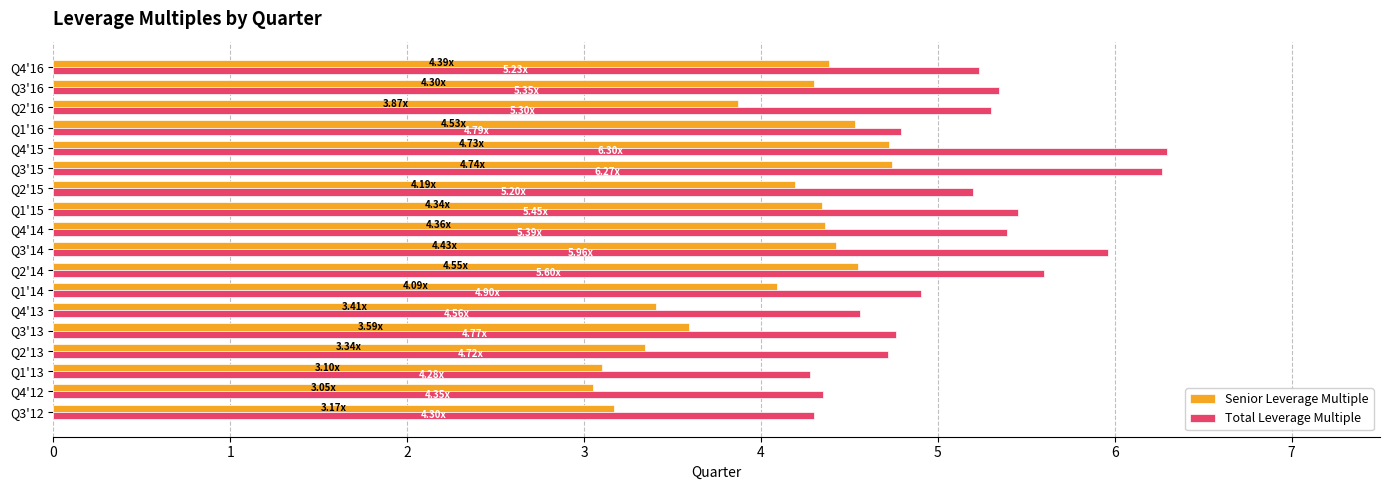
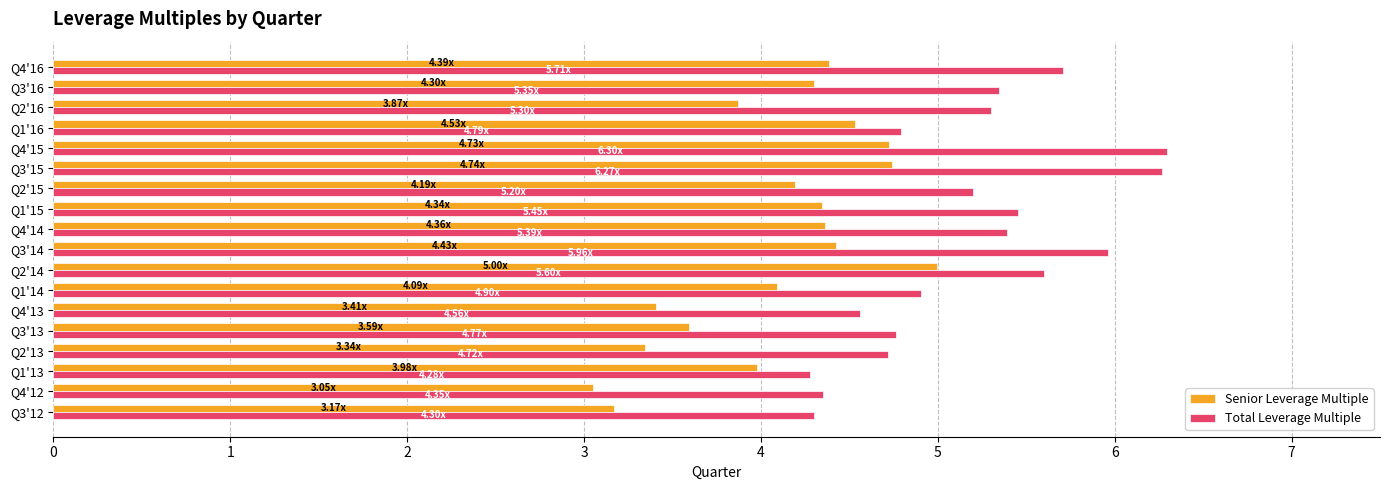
Total Leverage Multiple, Q4'16: 5.23x -> 5.71x
Senior Leverage Multiple, Q2'14: 4.55x -> 5.00x
Senior Leverage Multiple, Q1'13: 3.10x -> 3.98x
